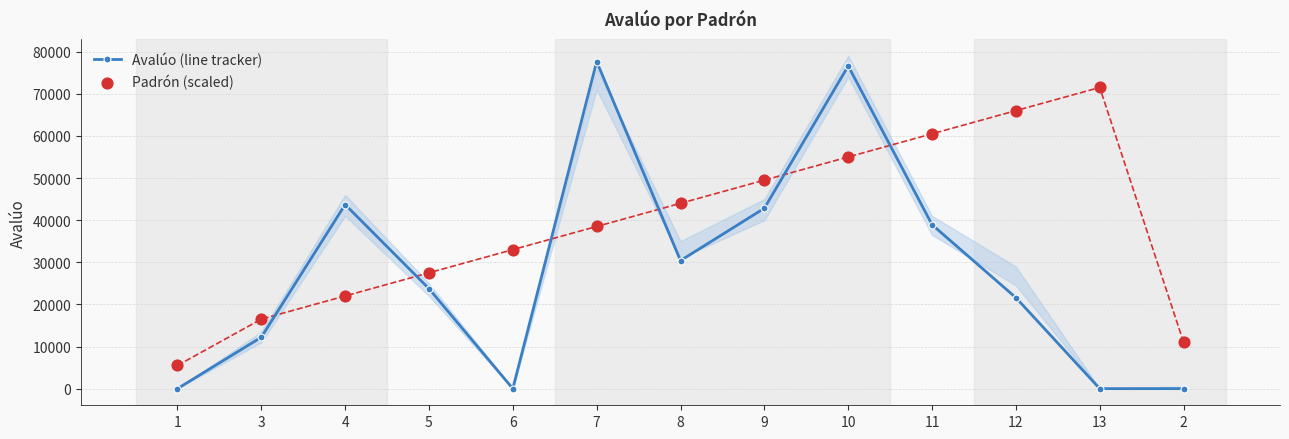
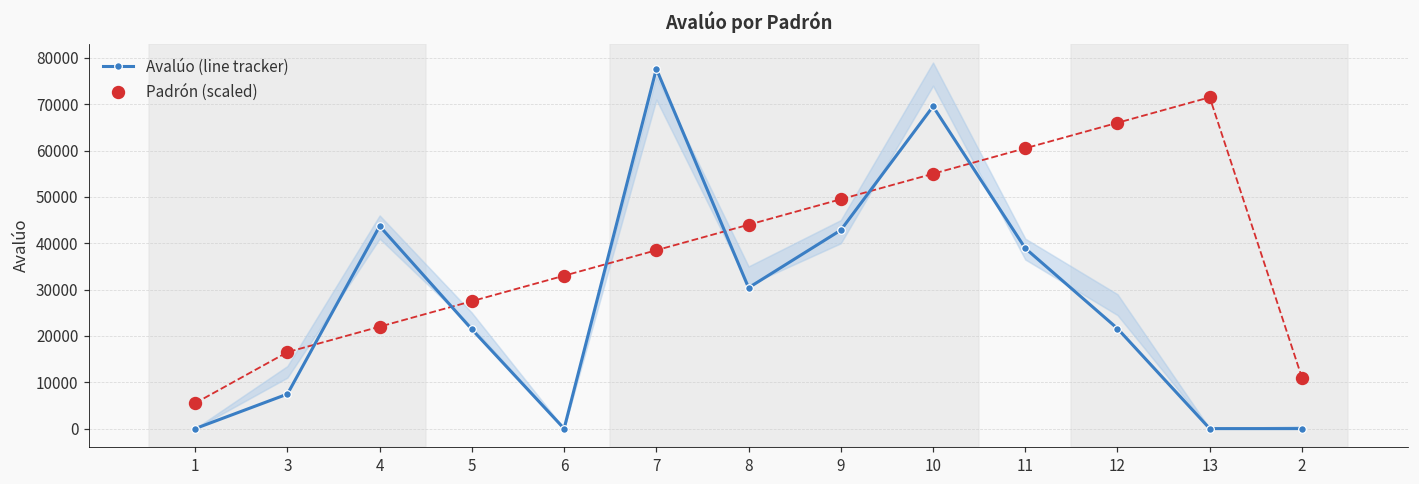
Avalúo (line tracker), 3: 12000 -> 7000
Avalúo (line tracker), 5: 24000 -> 21000
Avalúo (line tracker), 10: 77000 -> 70000
